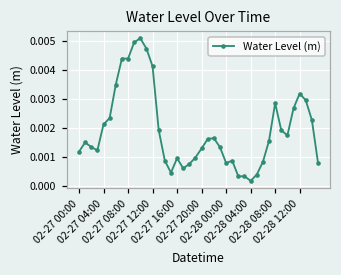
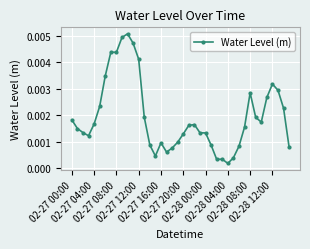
02-27 00:00: 0.0012 -> 0.0018
02-27 04:00: 0.0021 -> 0.0017
02-28 00:00: 0.0008 -> 0.0013
